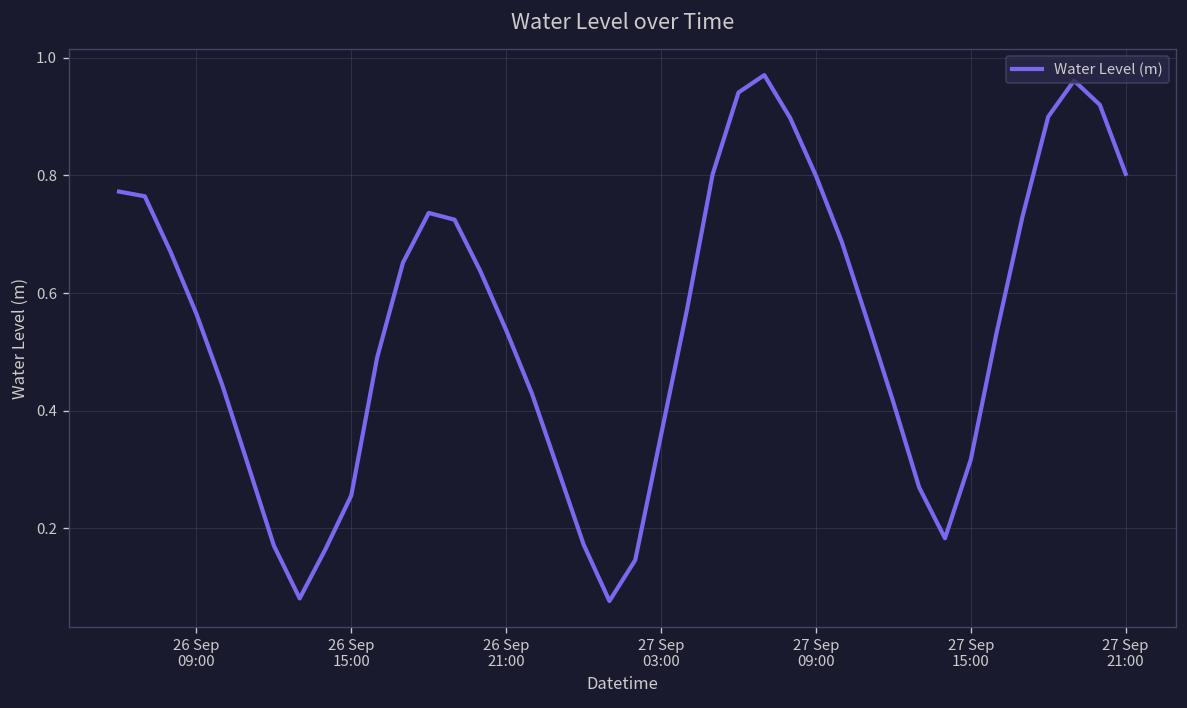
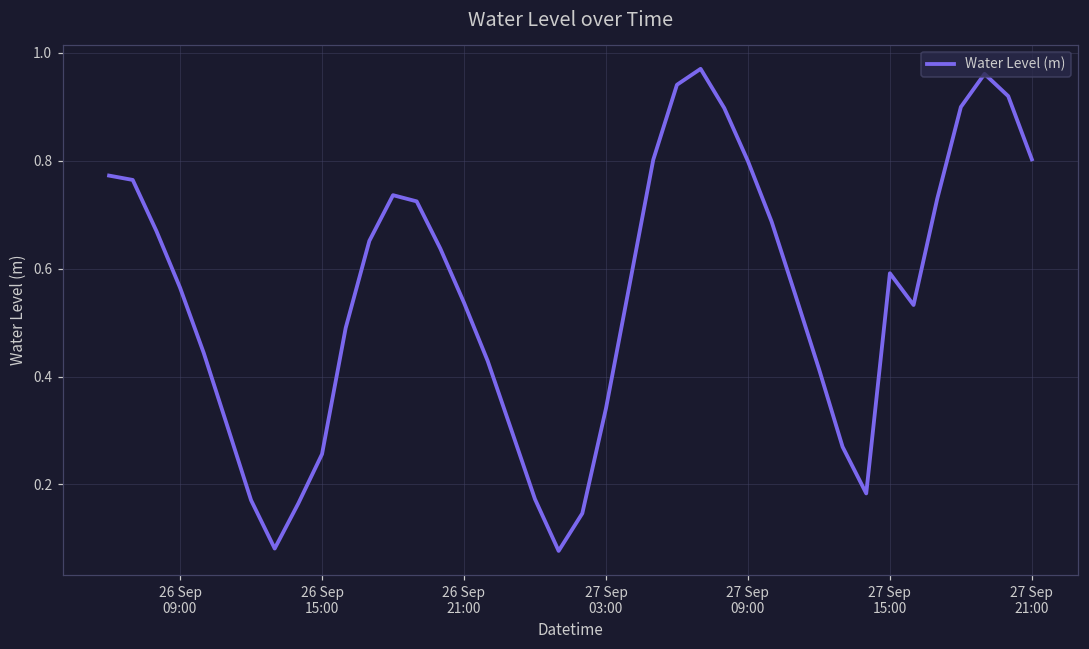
27 Sep 03:00: 0.36 -> 0.34
27 Sep 15:00: 0.32 -> 0.59
